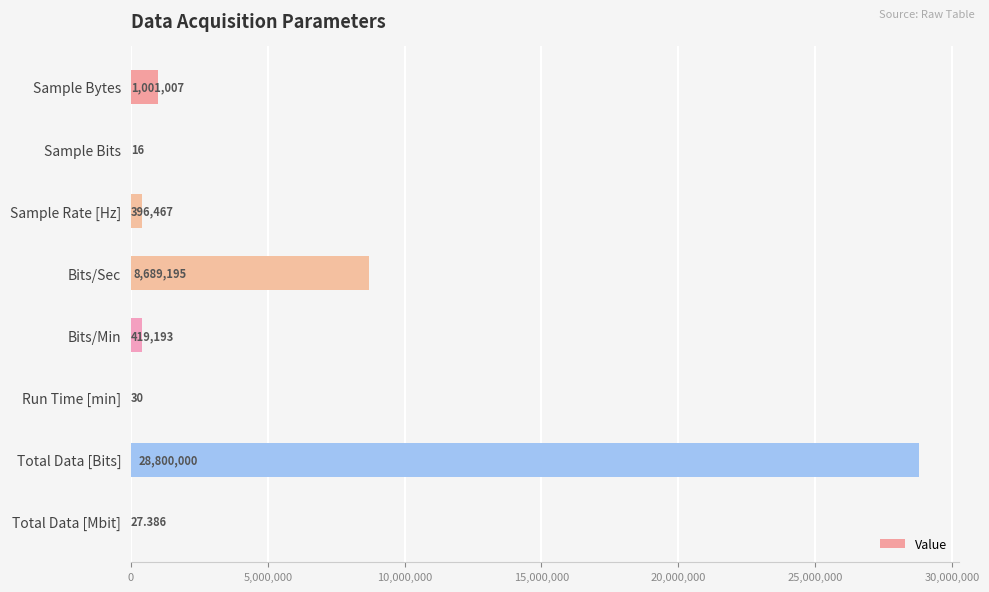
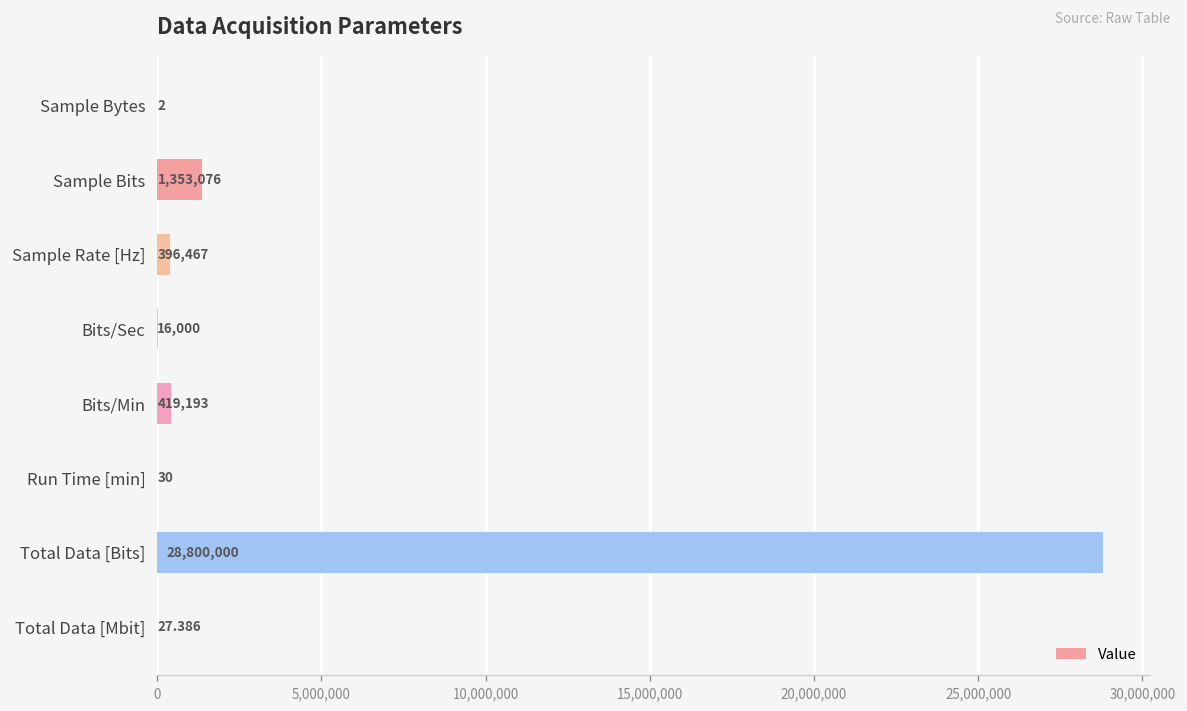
Sample Bytes: 1,001,007 -> 2
Sample Bits: 16 -> 1,353,076
Bits/Sec: 8,689,195 -> 16,000
